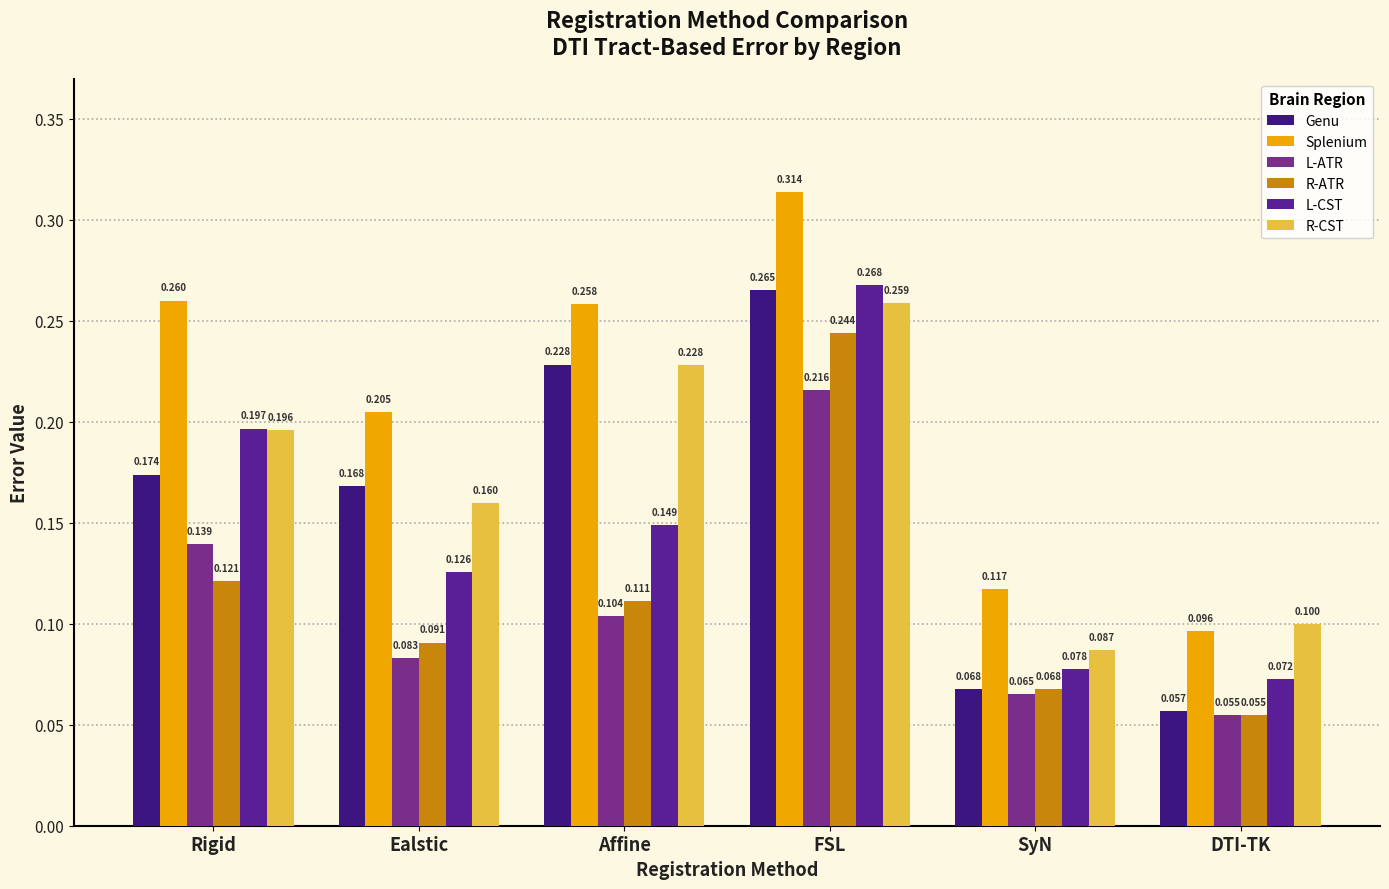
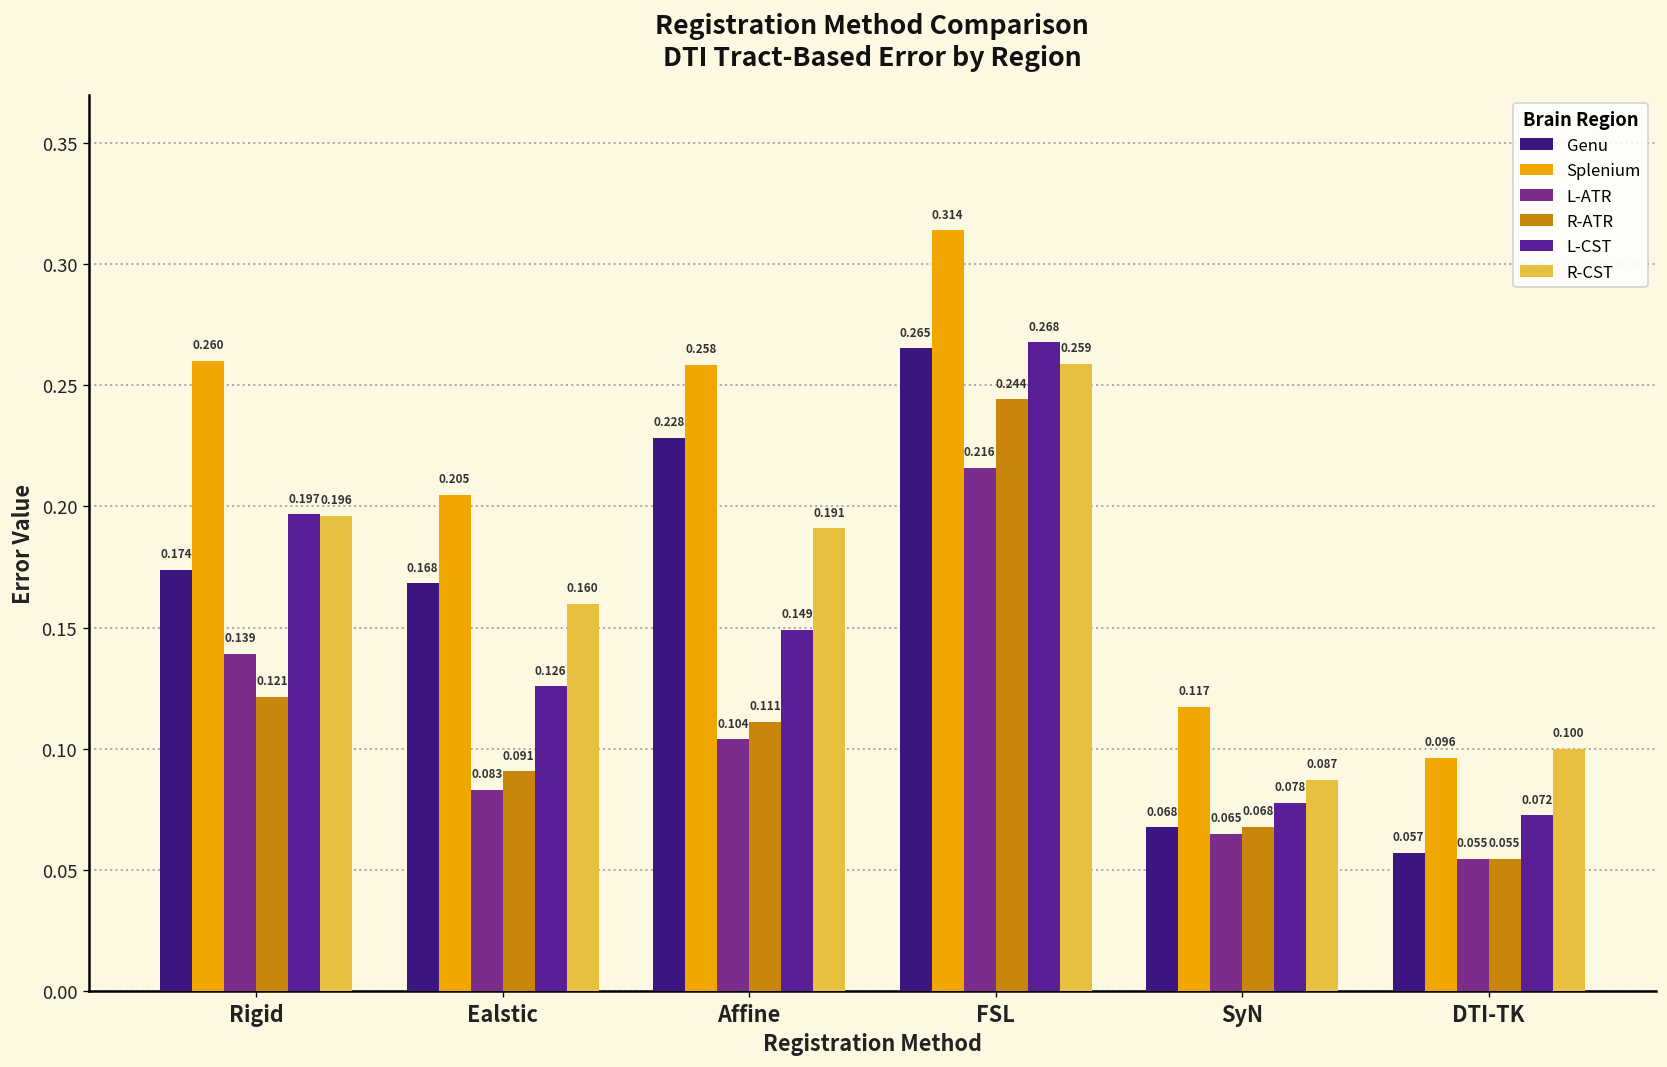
R-CST, Affine: 0.228 -> 0.191
